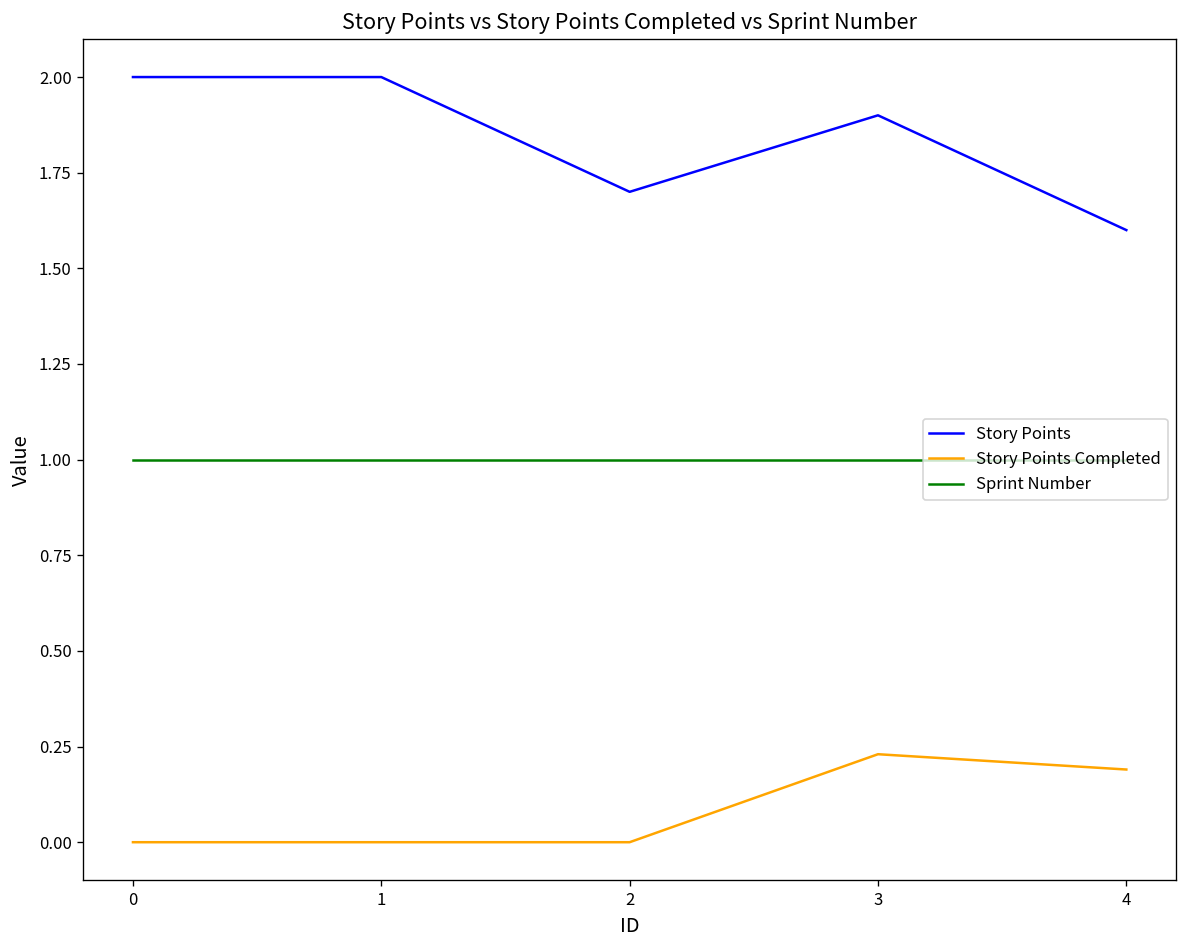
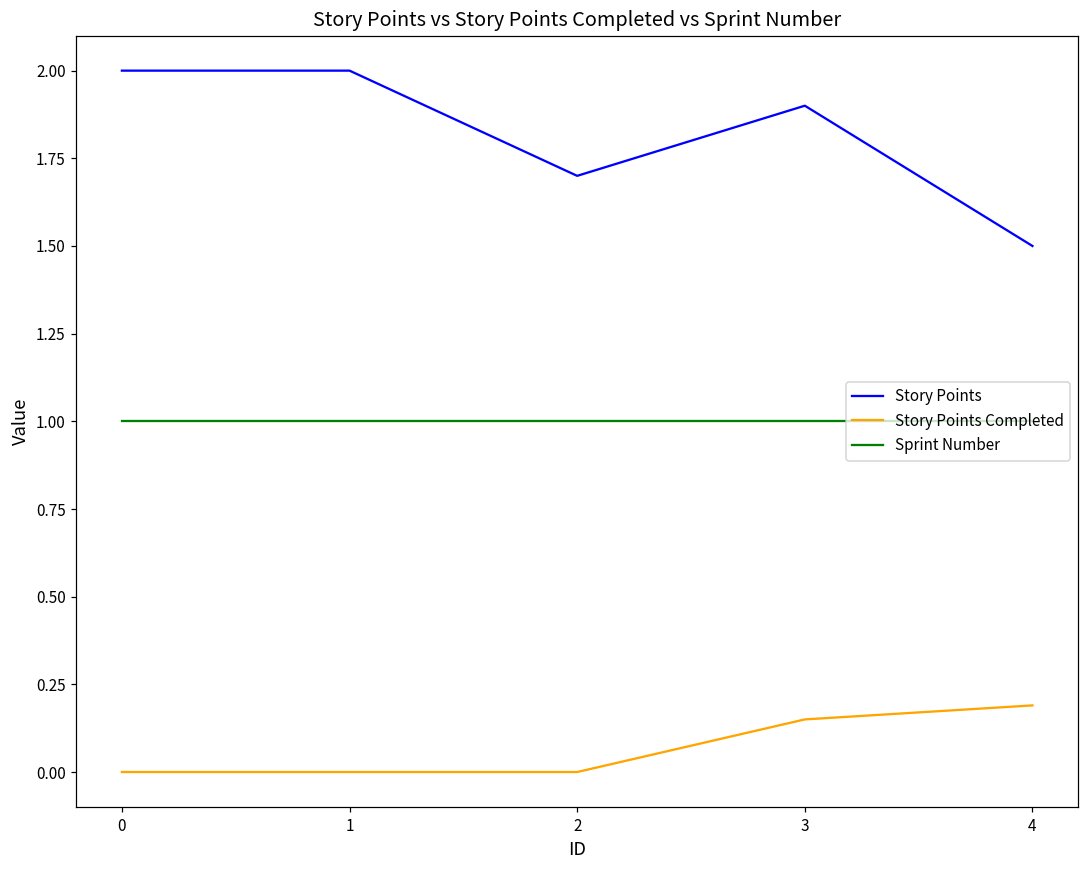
Story Points Completed, 3: 0.23 -> 0.15
Story Points, 4: 1.6 -> 1.5
